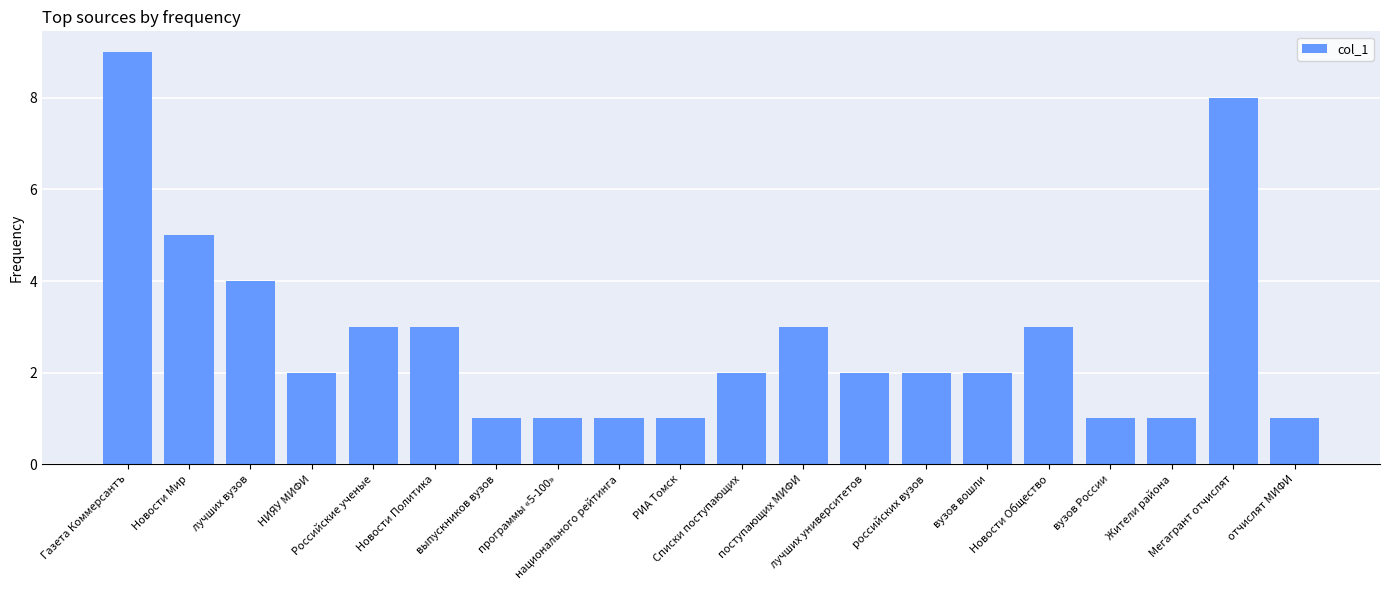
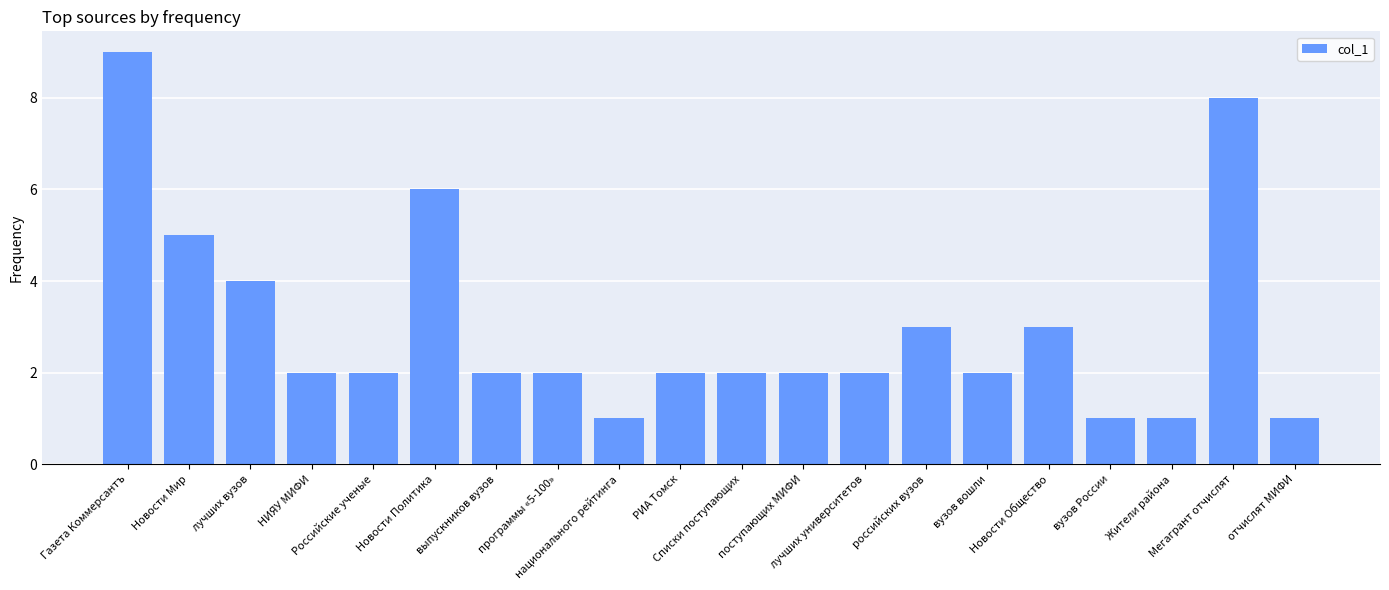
Российские ученые: 3 -> 2
Новости Политика: 3 -> 6
выпускников вузов: 1 -> 2
программы «5-100»: 1 -> 2
РИА Томск: 1 -> 2
поступающих МИФИ: 3 -> 2
российских вузов: 2 -> 3
